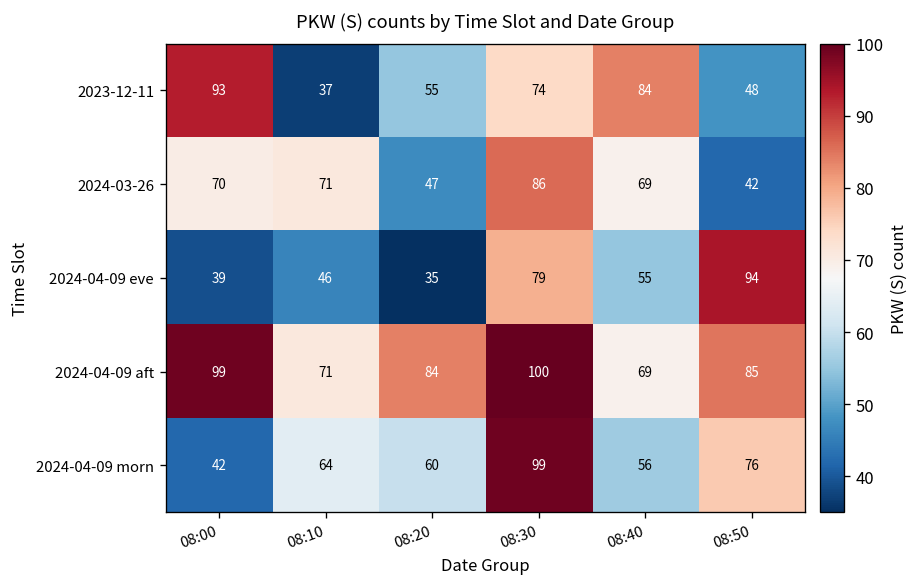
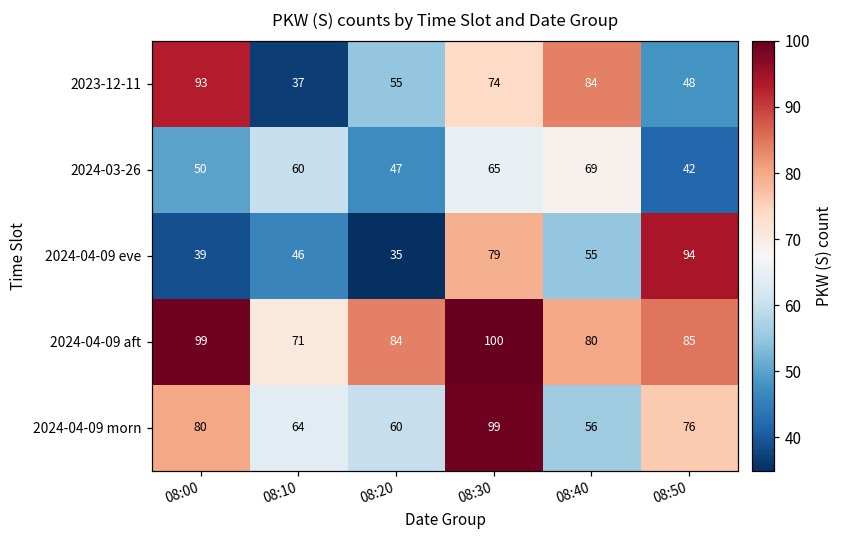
2024-03-26, 08:00: 70 -> 50
2024-03-26, 08:10: 71 -> 60
2024-03-26, 08:30: 86 -> 65
2024-04-09 aft, 08:40: 69 -> 80
2024-04-09 morn, 08:00: 42 -> 80
